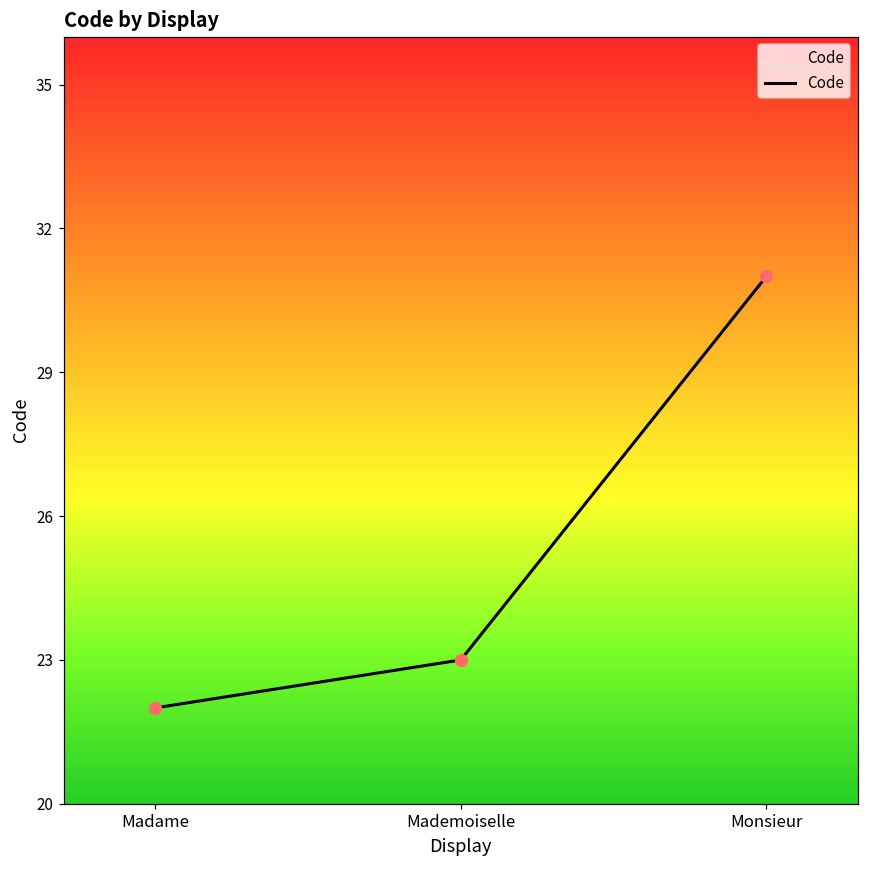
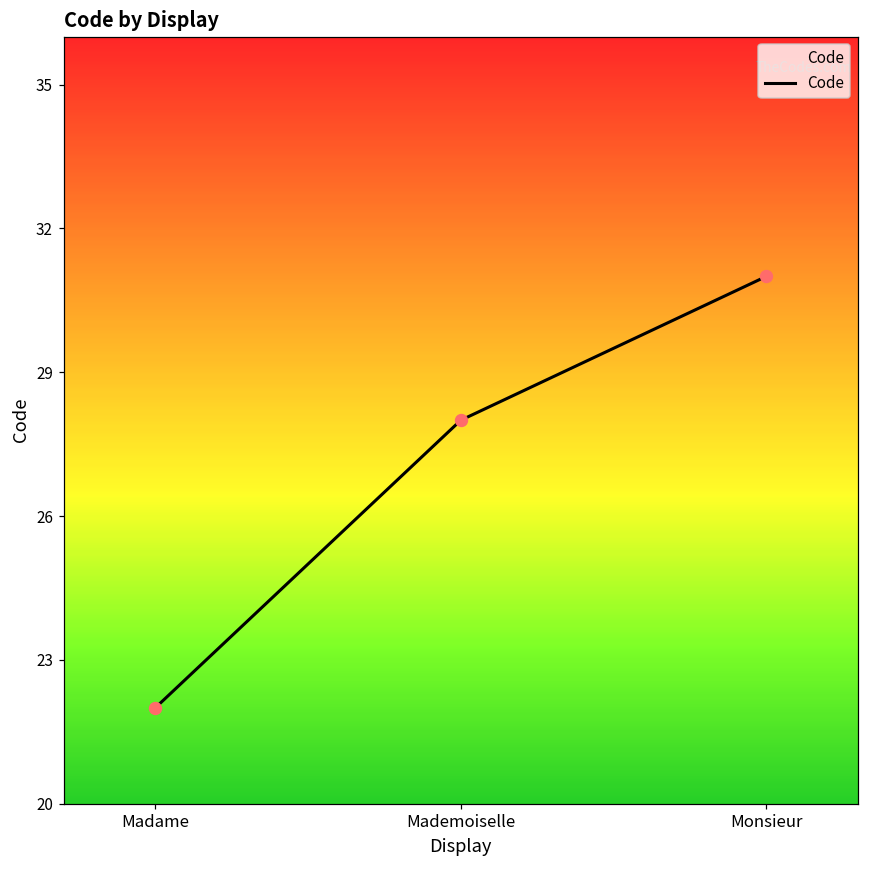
Mademoiselle: 23 -> 28
